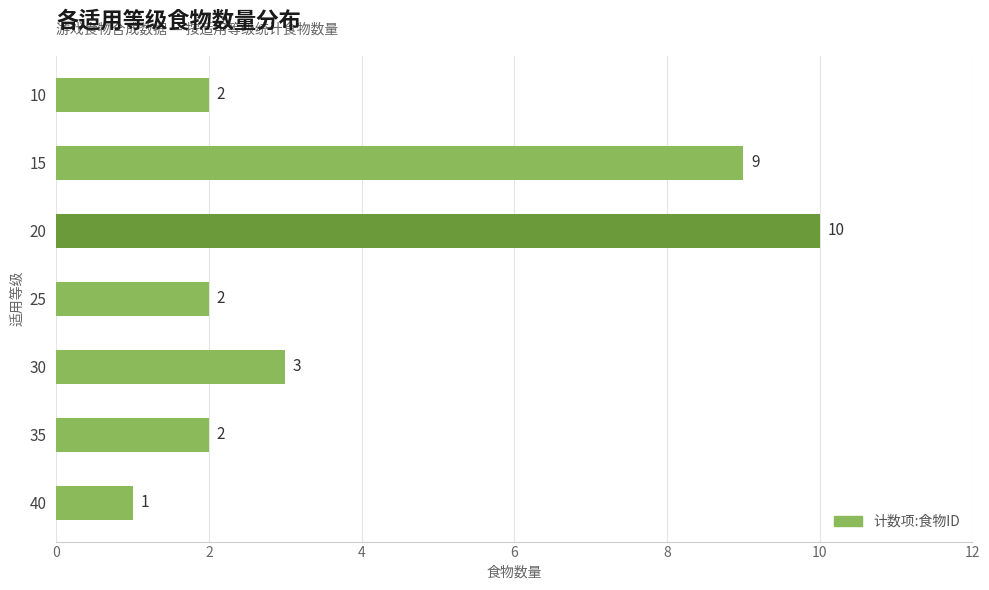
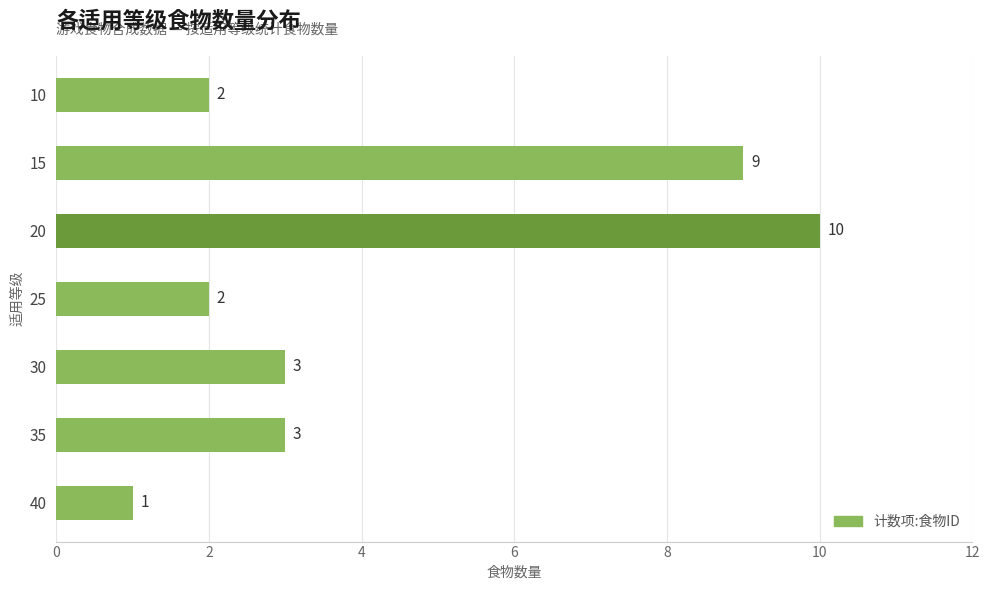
35: 2 -> 3
